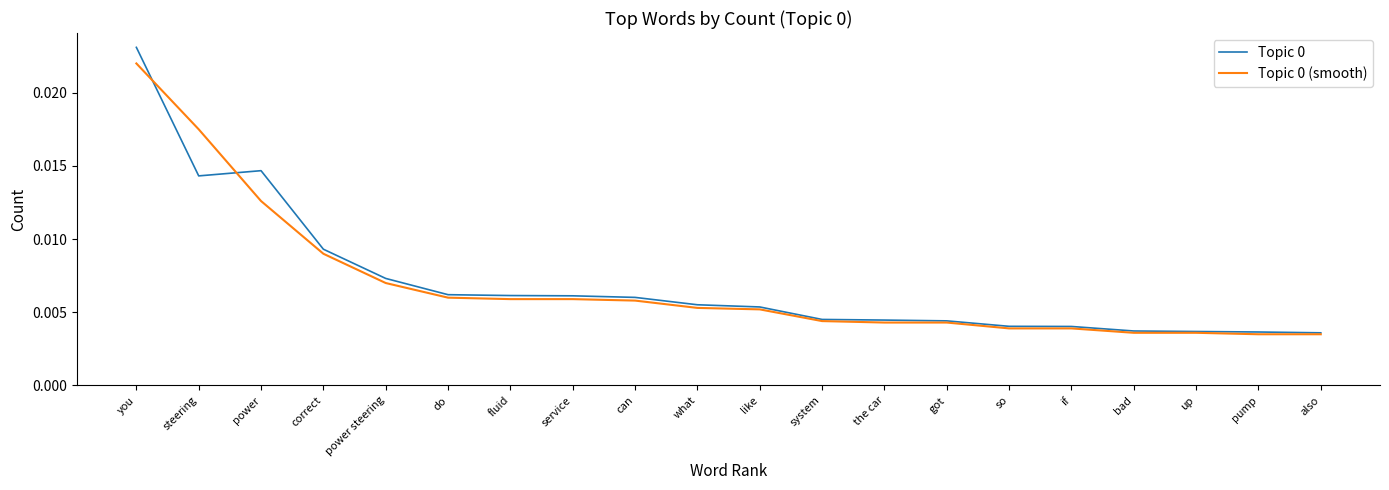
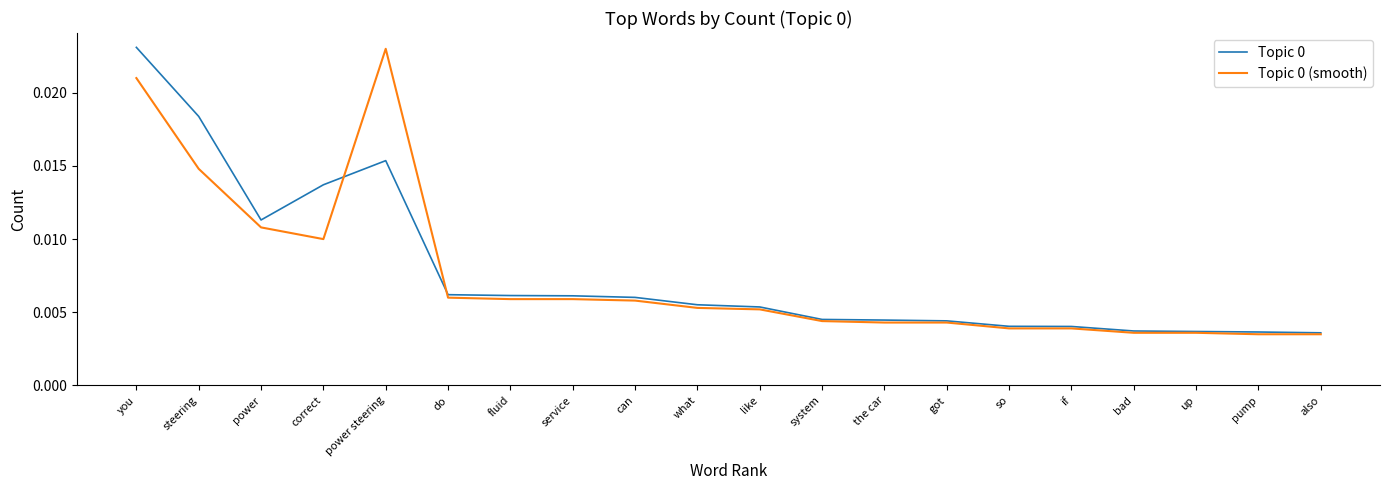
Topic 0 (smooth), you: 0.022 -> 0.021
Topic 0, steering: 0.0143 -> 0.0184
Topic 0 (smooth), steering: 0.0175 -> 0.0148
Topic 0, power: 0.0147 -> 0.0113
Topic 0 (smooth), power: 0.0126 -> 0.0108
Topic 0, correct: 0.0093 -> 0.0137
Topic 0 (smooth), correct: 0.009 -> 0.010
Topic 0, power steering: 0.0073 -> 0.0154
Topic 0 (smooth), power steering: 0.007 -> 0.023
